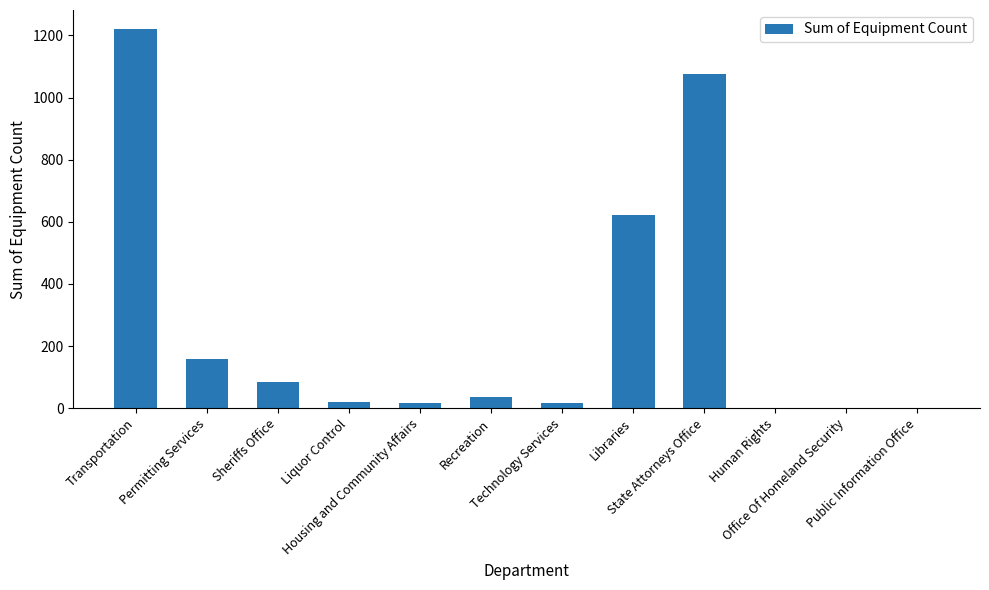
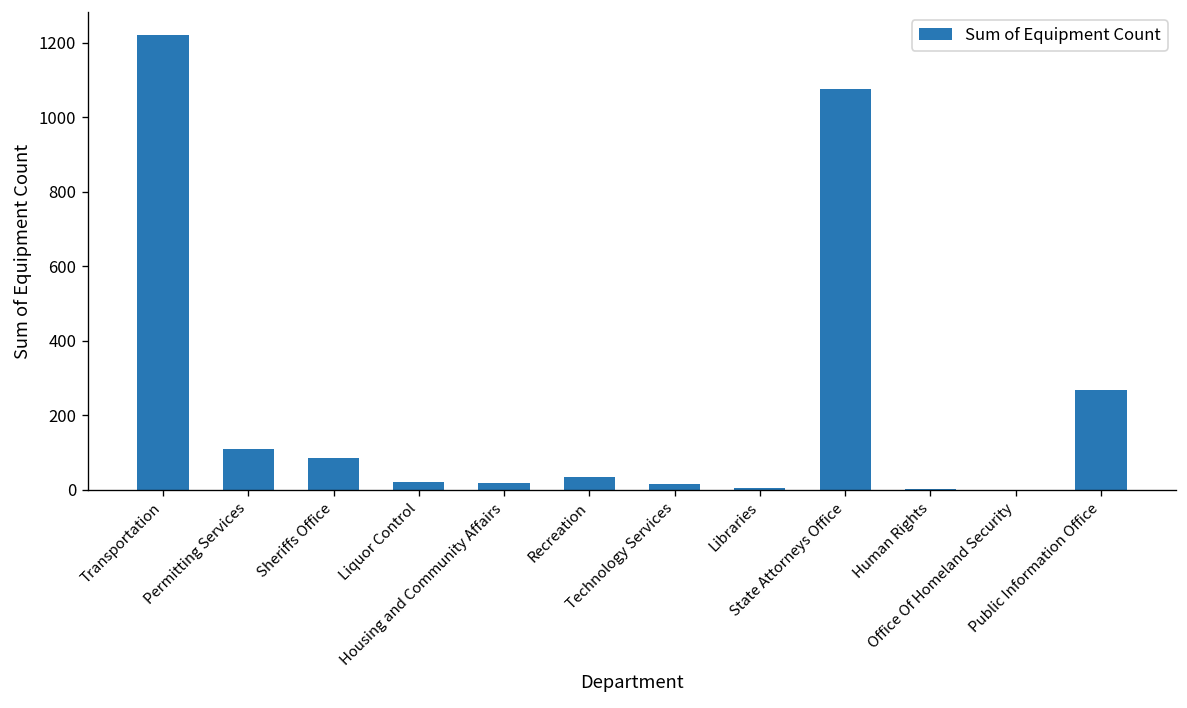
Permitting Services: 160 -> 110
Libraries: 620 -> 10
Public Information Office: 0 -> 270
